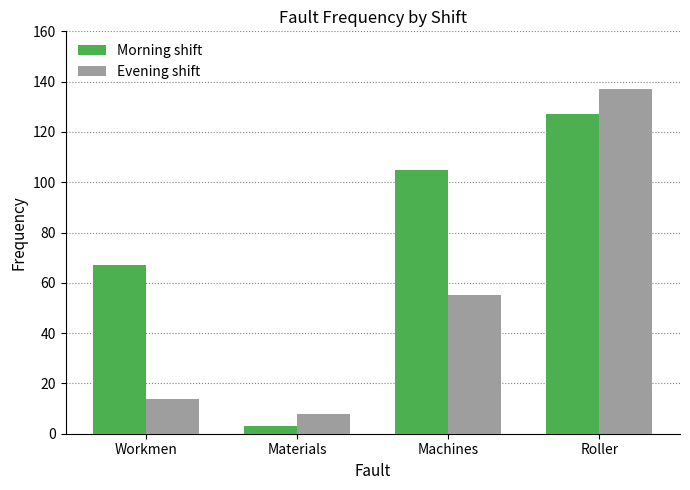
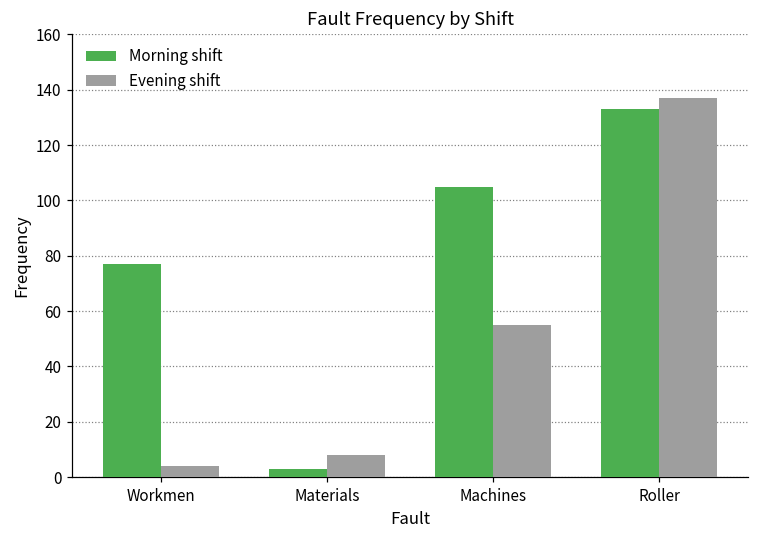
Morning shift, Workmen: 67 -> 77
Evening shift, Workmen: 14 -> 4
Morning shift, Roller: 127 -> 133
